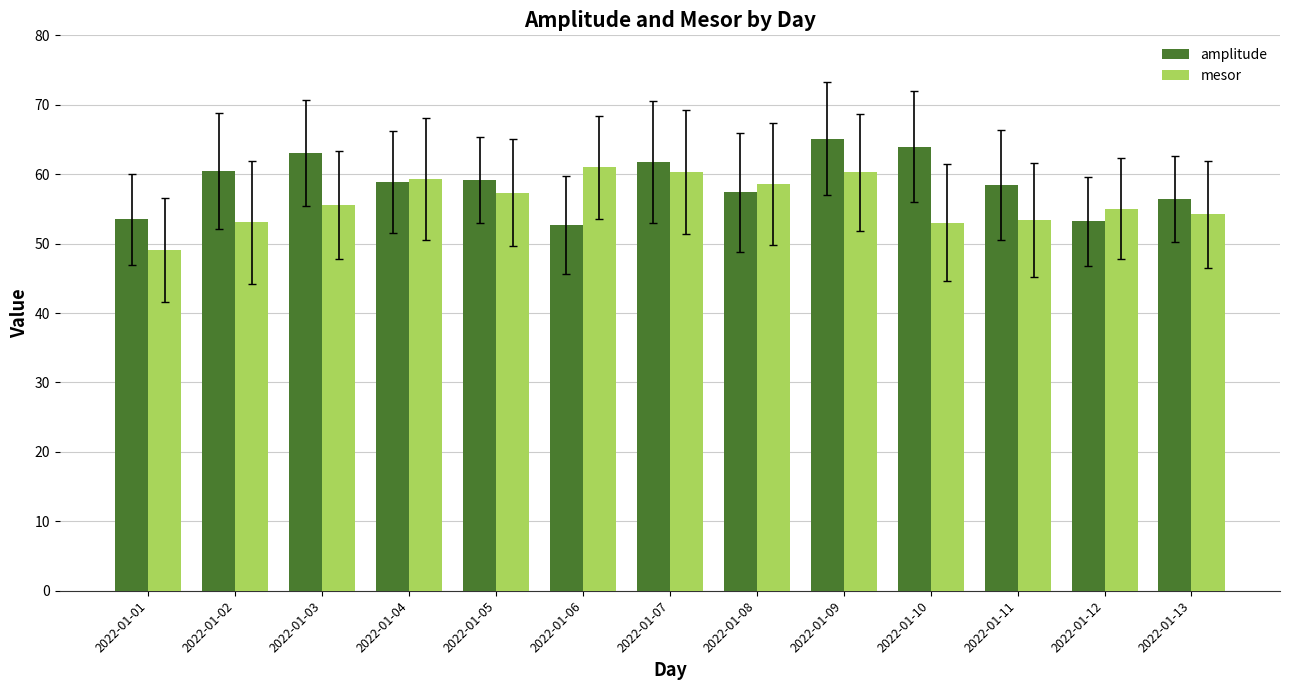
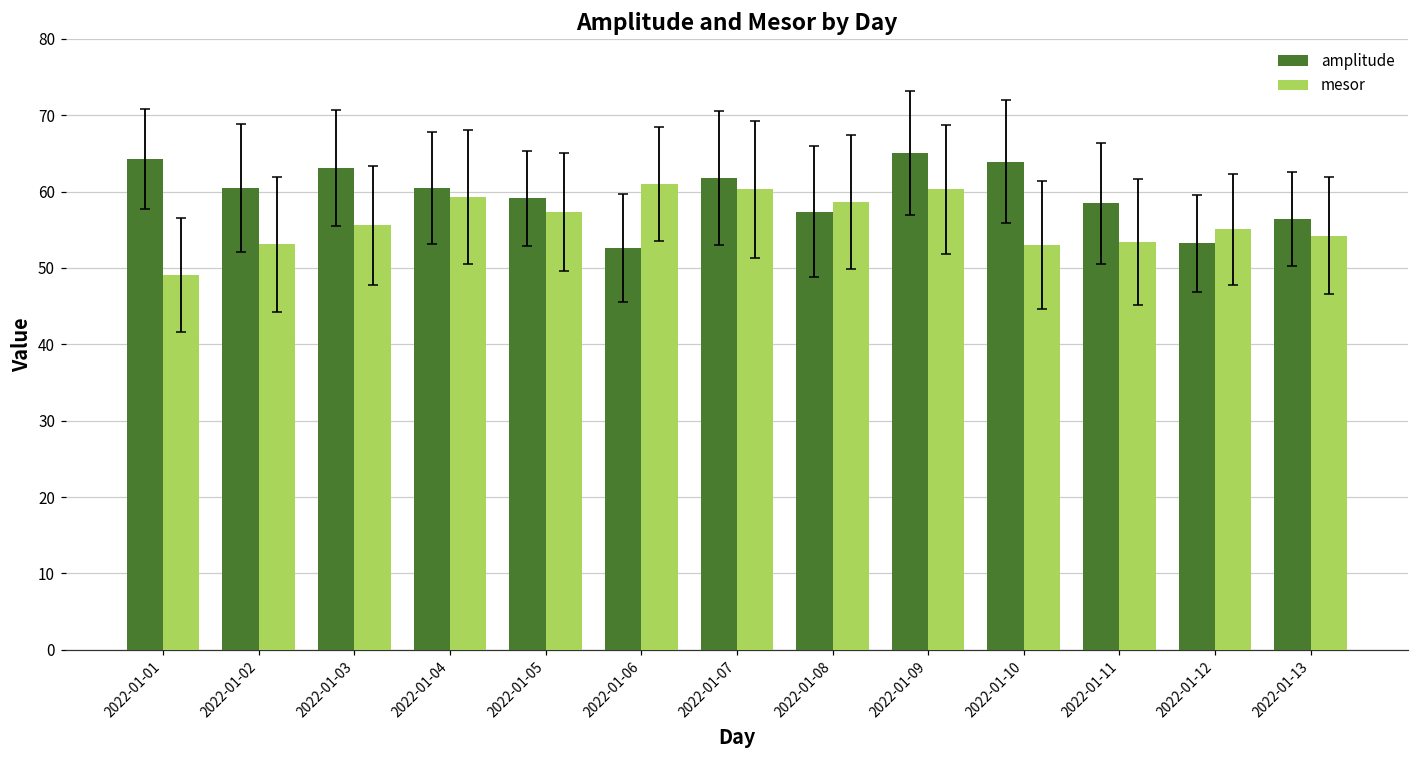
amplitude, 2022-01-01: 53 -> 64
amplitude, 2022-01-04: 59 -> 60
